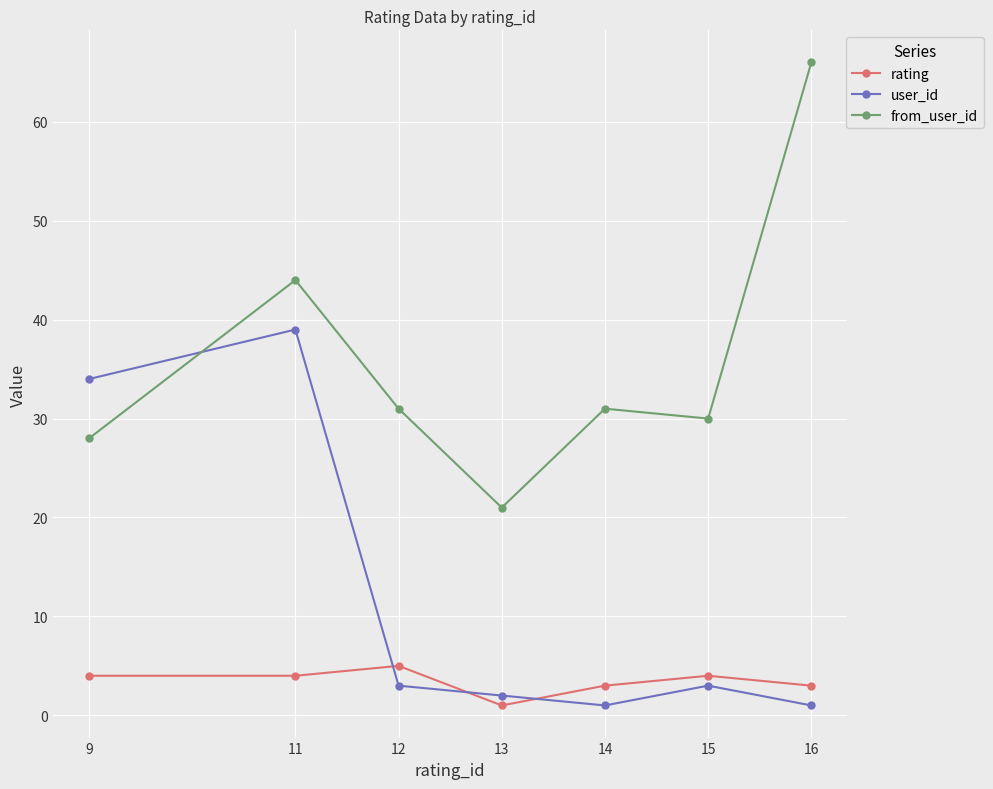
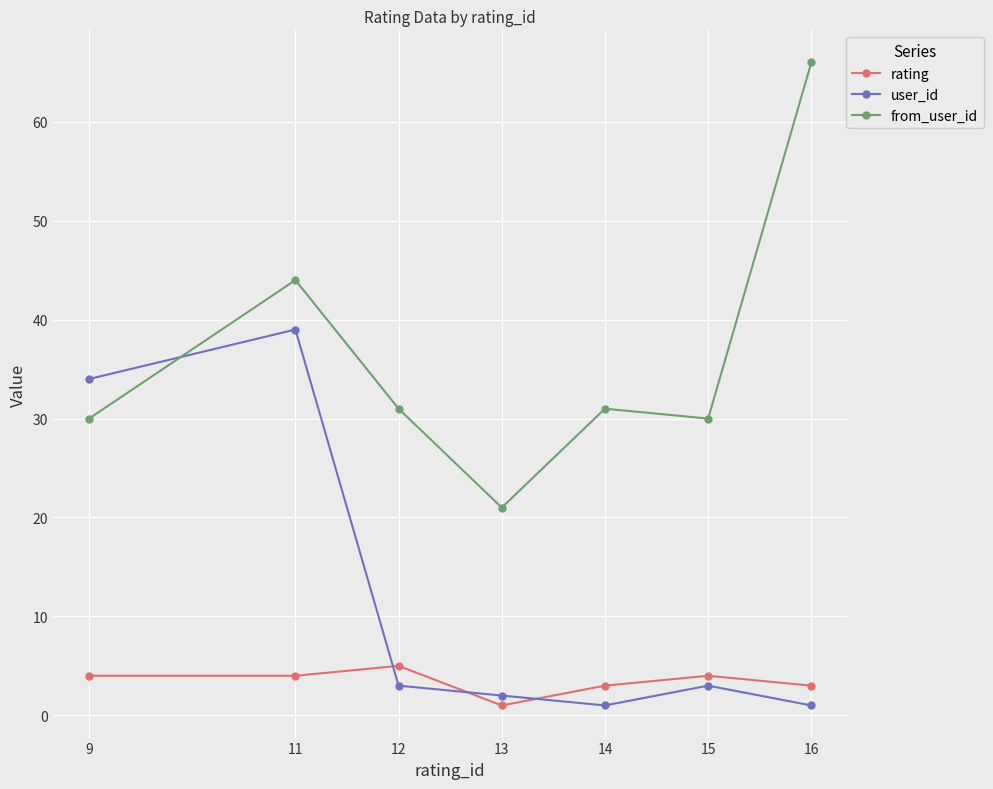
from_user_id, 9: 28 -> 30
